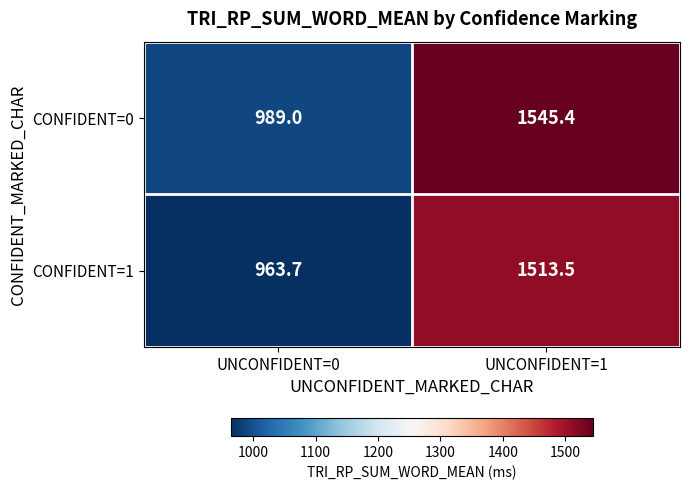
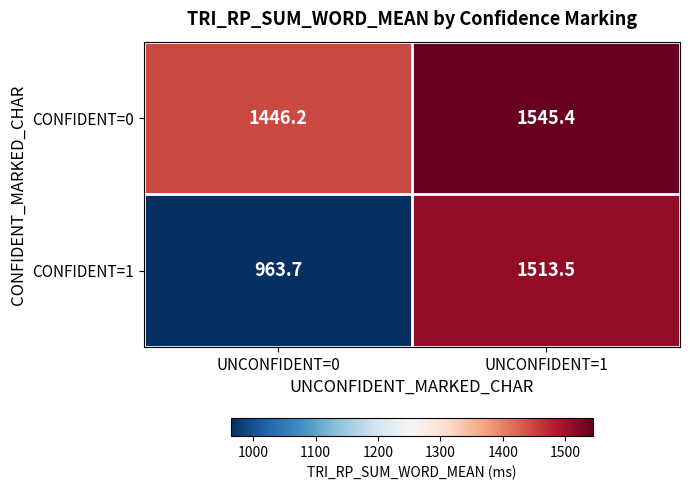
CONFIDENT=0, UNCONFIDENT=0: 989.0 -> 1446.2
